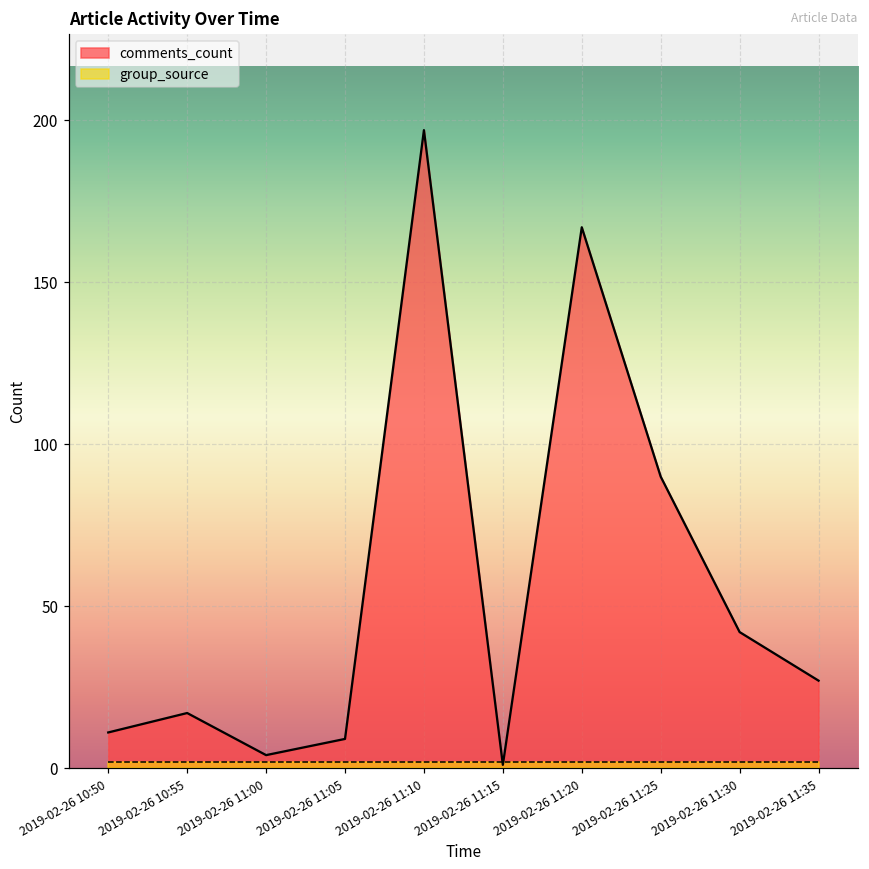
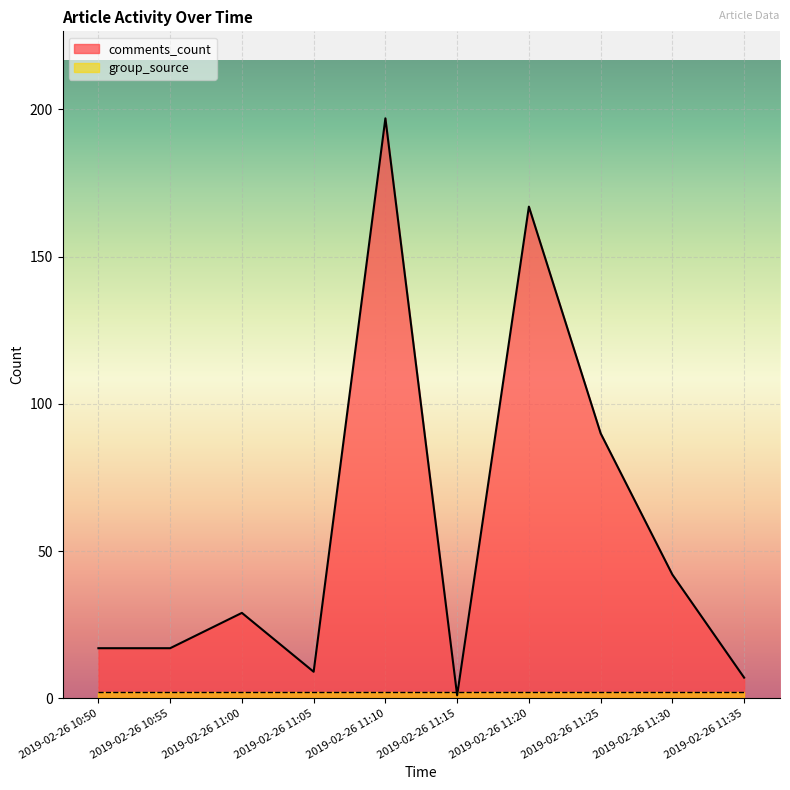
comments_count, 2019-02-26 10:50: 11 -> 17
comments_count, 2019-02-26 11:00: 4 -> 29
comments_count, 2019-02-26 11:35: 27 -> 7
